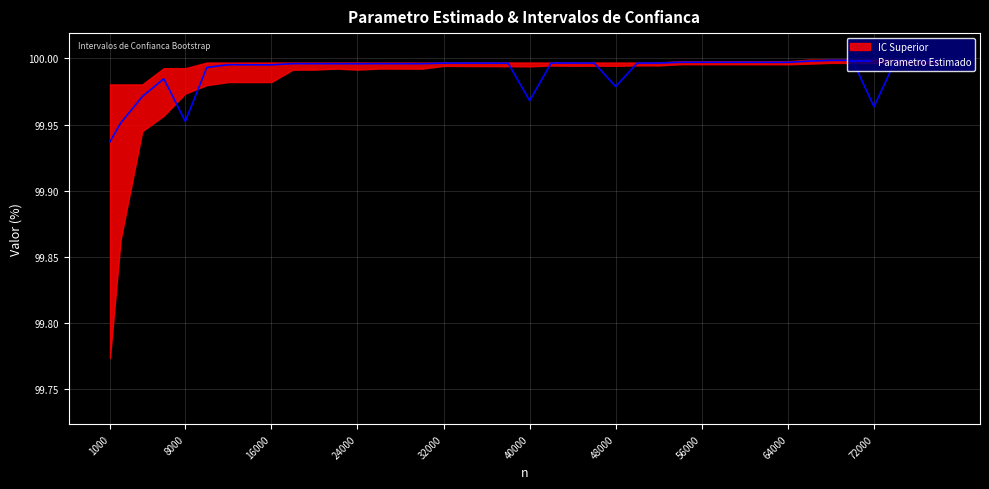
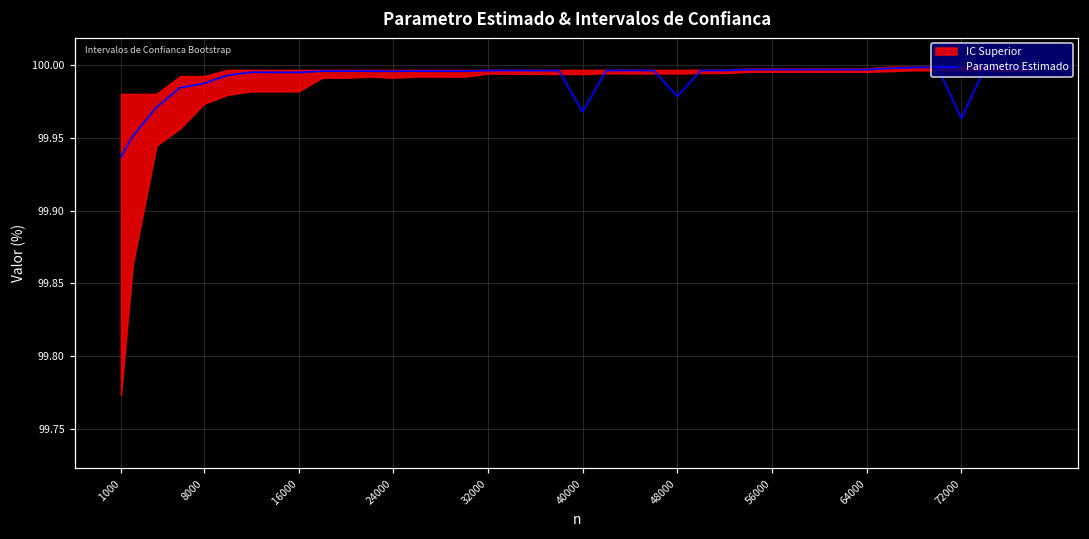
Parametro Estimado, 8000: 99.952 -> 99.988
